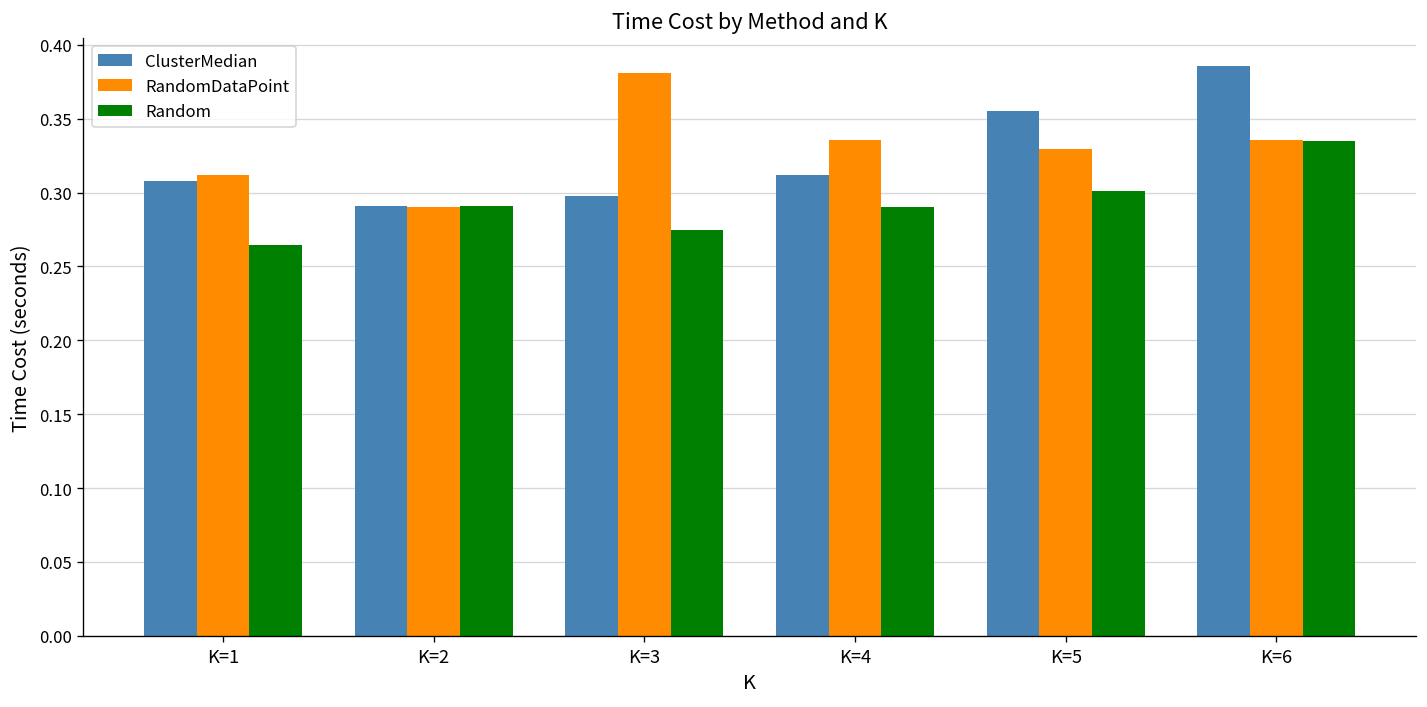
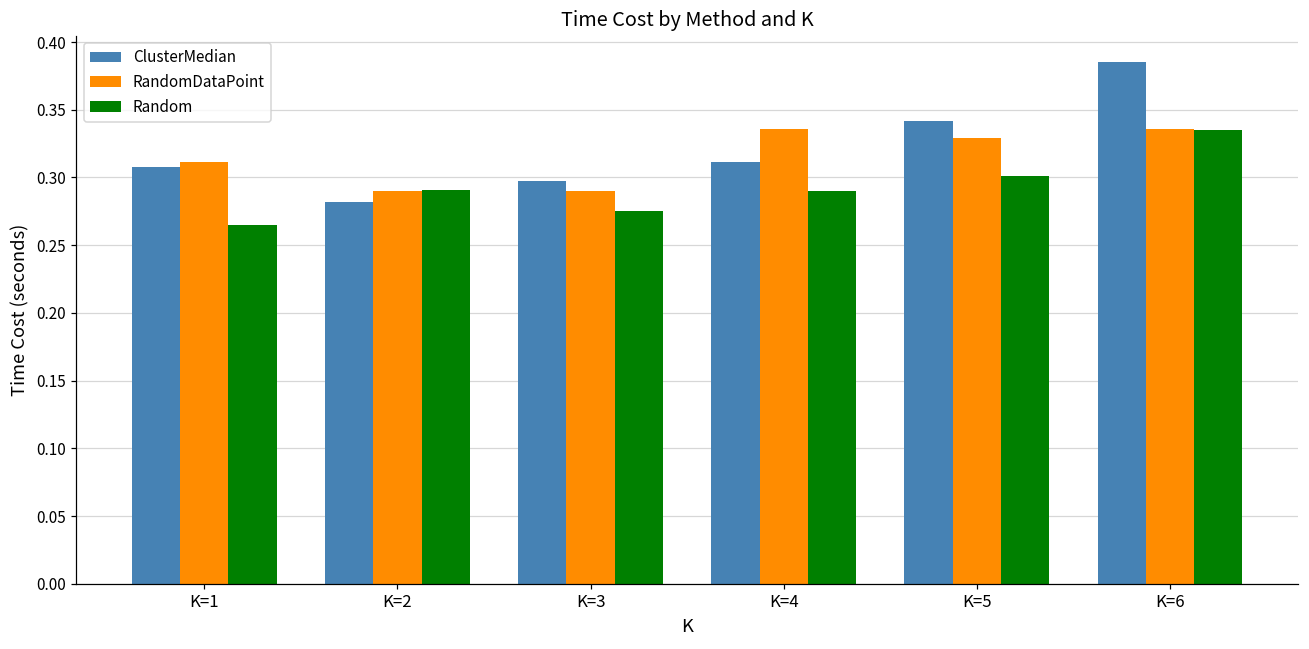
ClusterMedian, K=2: 0.291 -> 0.282
RandomDataPoint, K=3: 0.381 -> 0.290
ClusterMedian, K=5: 0.355 -> 0.341
